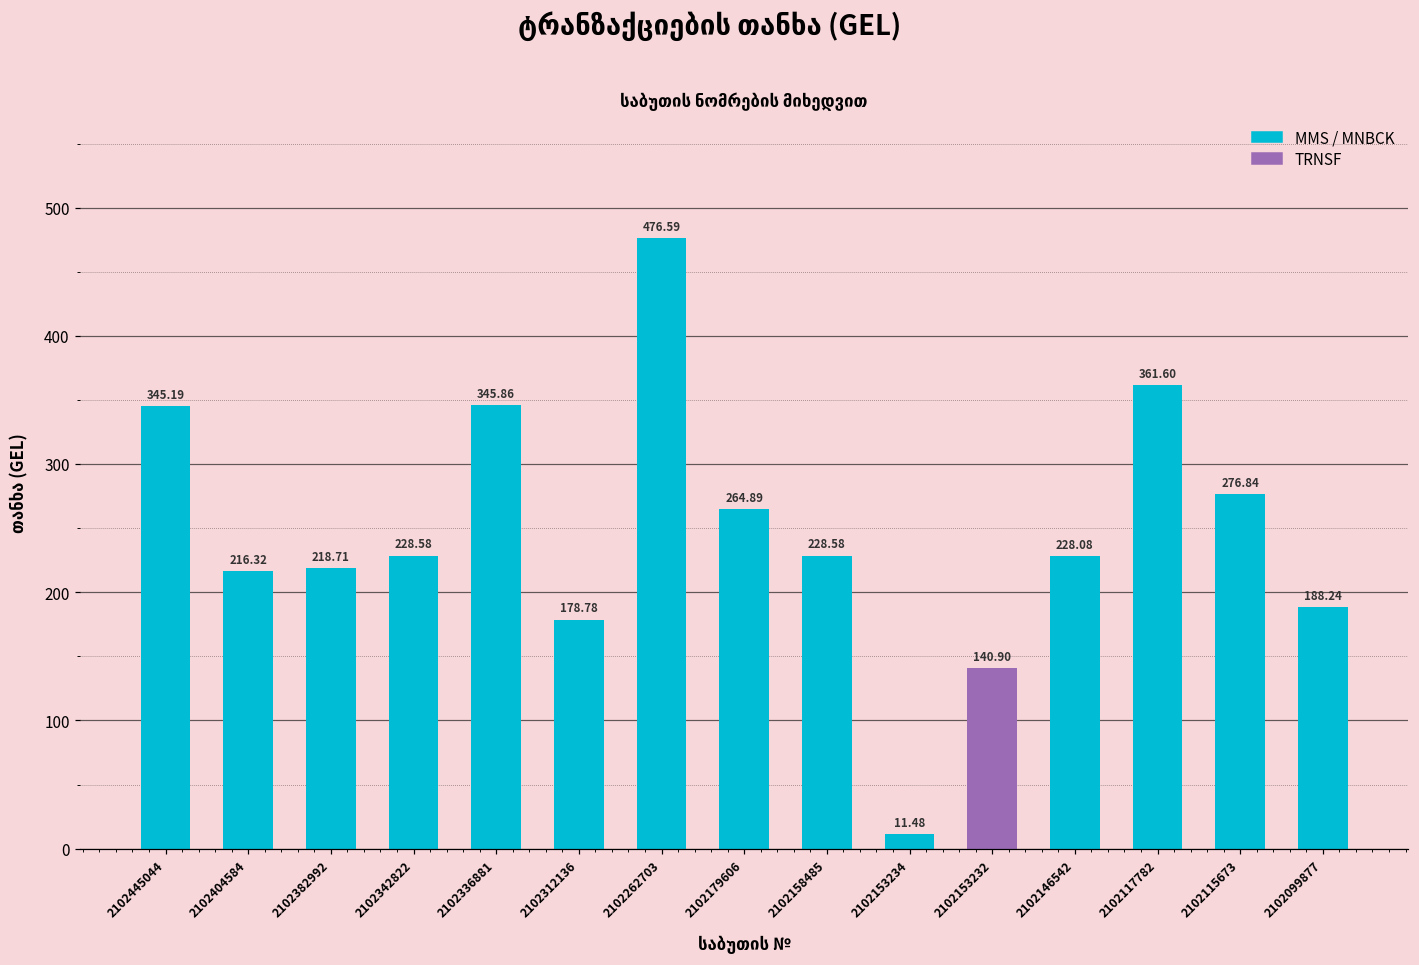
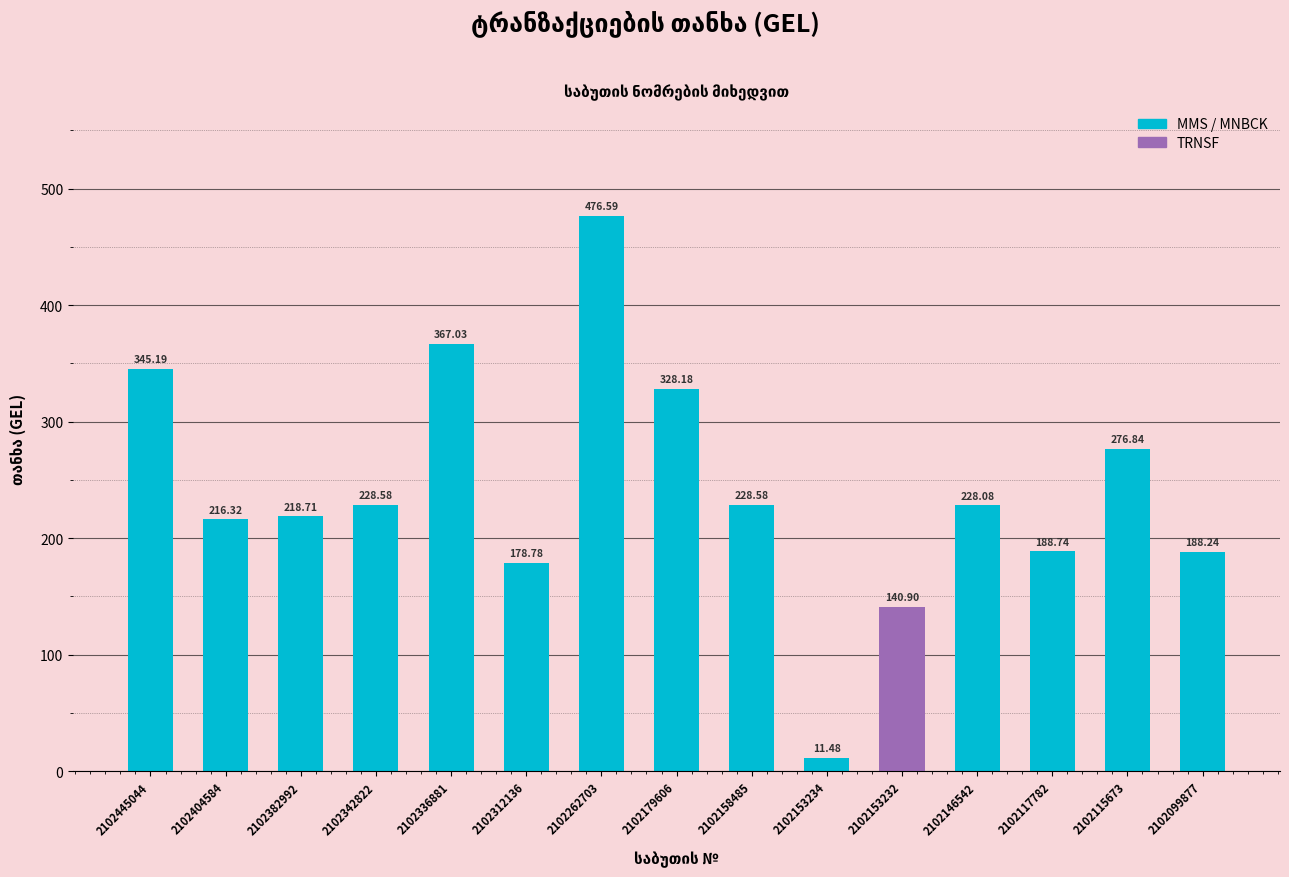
2102336881: 345.86 -> 367.03
2102179606: 264.89 -> 328.18
2102117782: 361.60 -> 188.74
